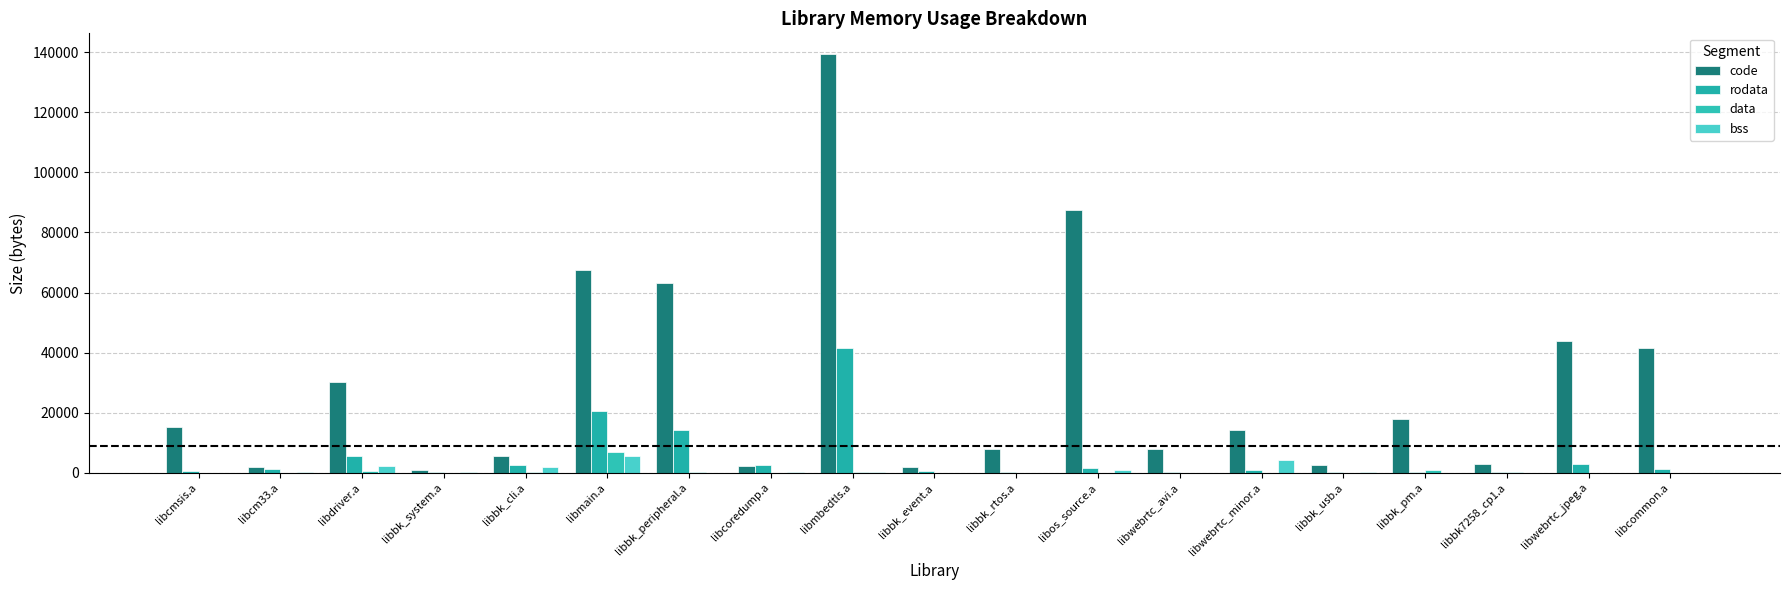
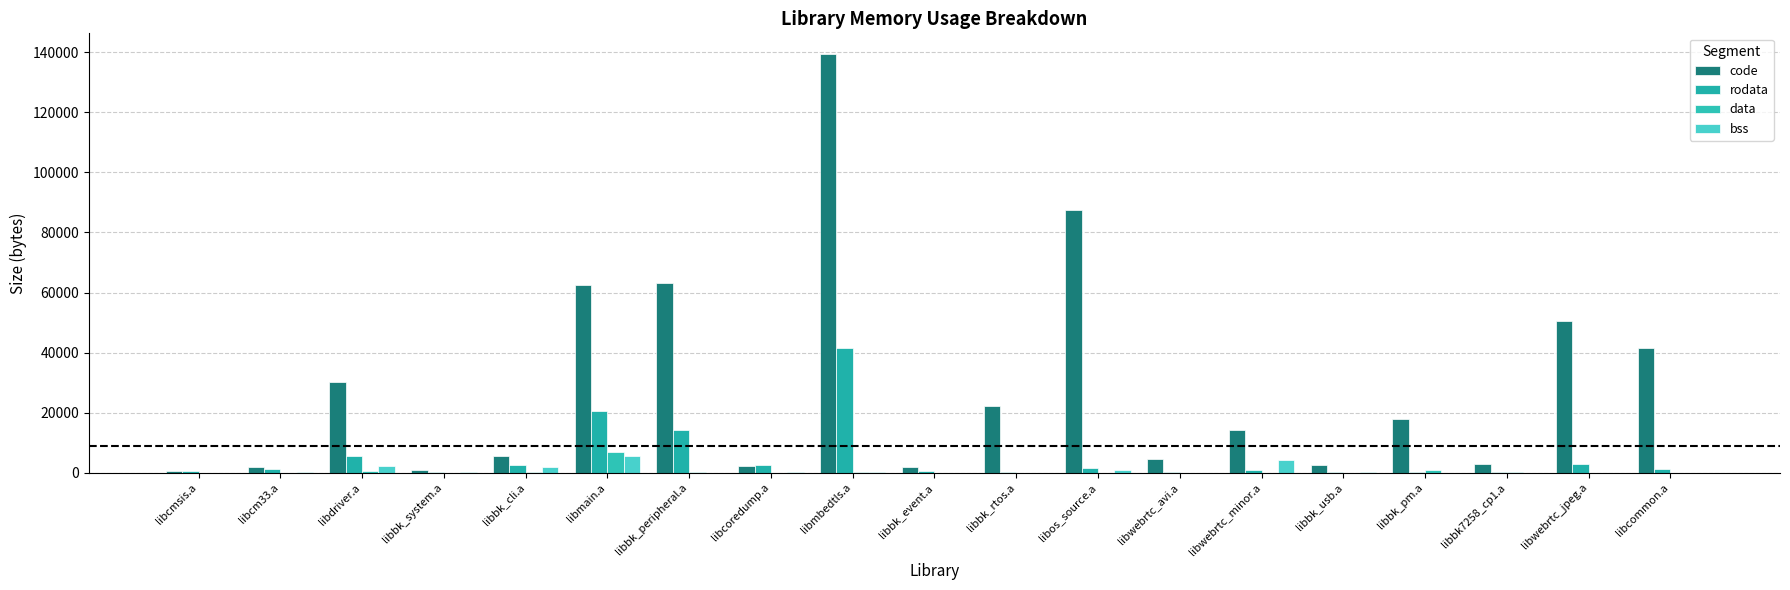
code, libcmsis.a: 15000 -> 0
code, libmain.a: 68000 -> 62000
code, libbk_rtos.a: 8000 -> 22000
code, libwebrtc_avi.a: 8000 -> 4000
code, libwebrtc_jpeg.a: 44000 -> 51000
